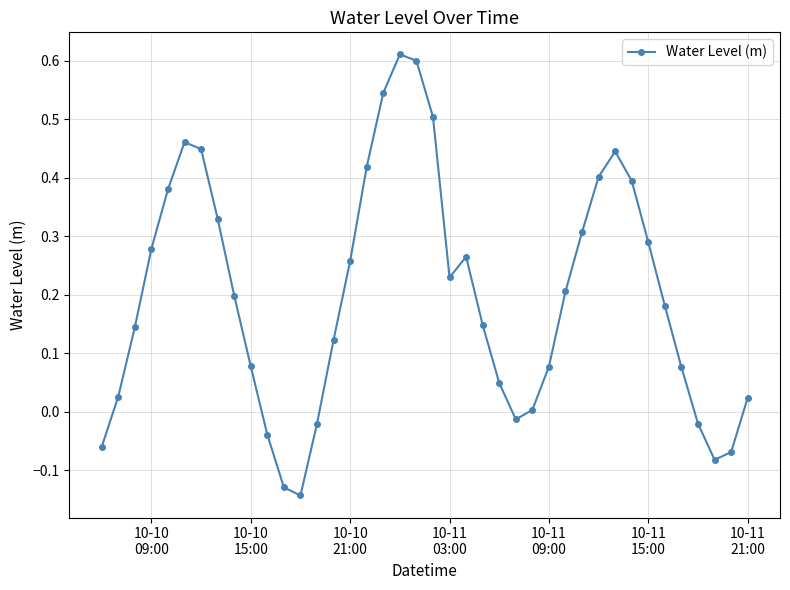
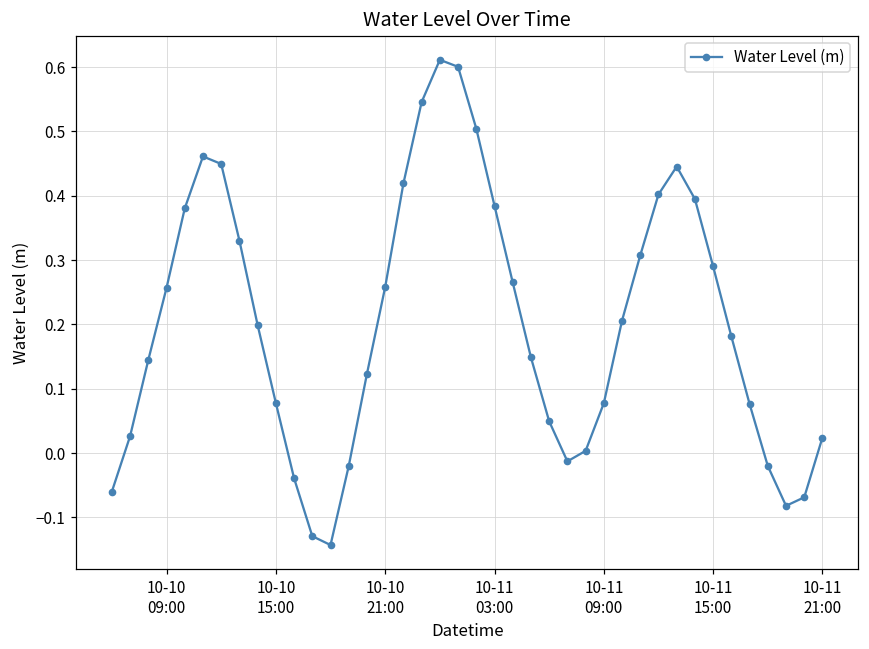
10-10 09:00: 0.28 -> 0.26
10-11 03:00: 0.23 -> 0.38
